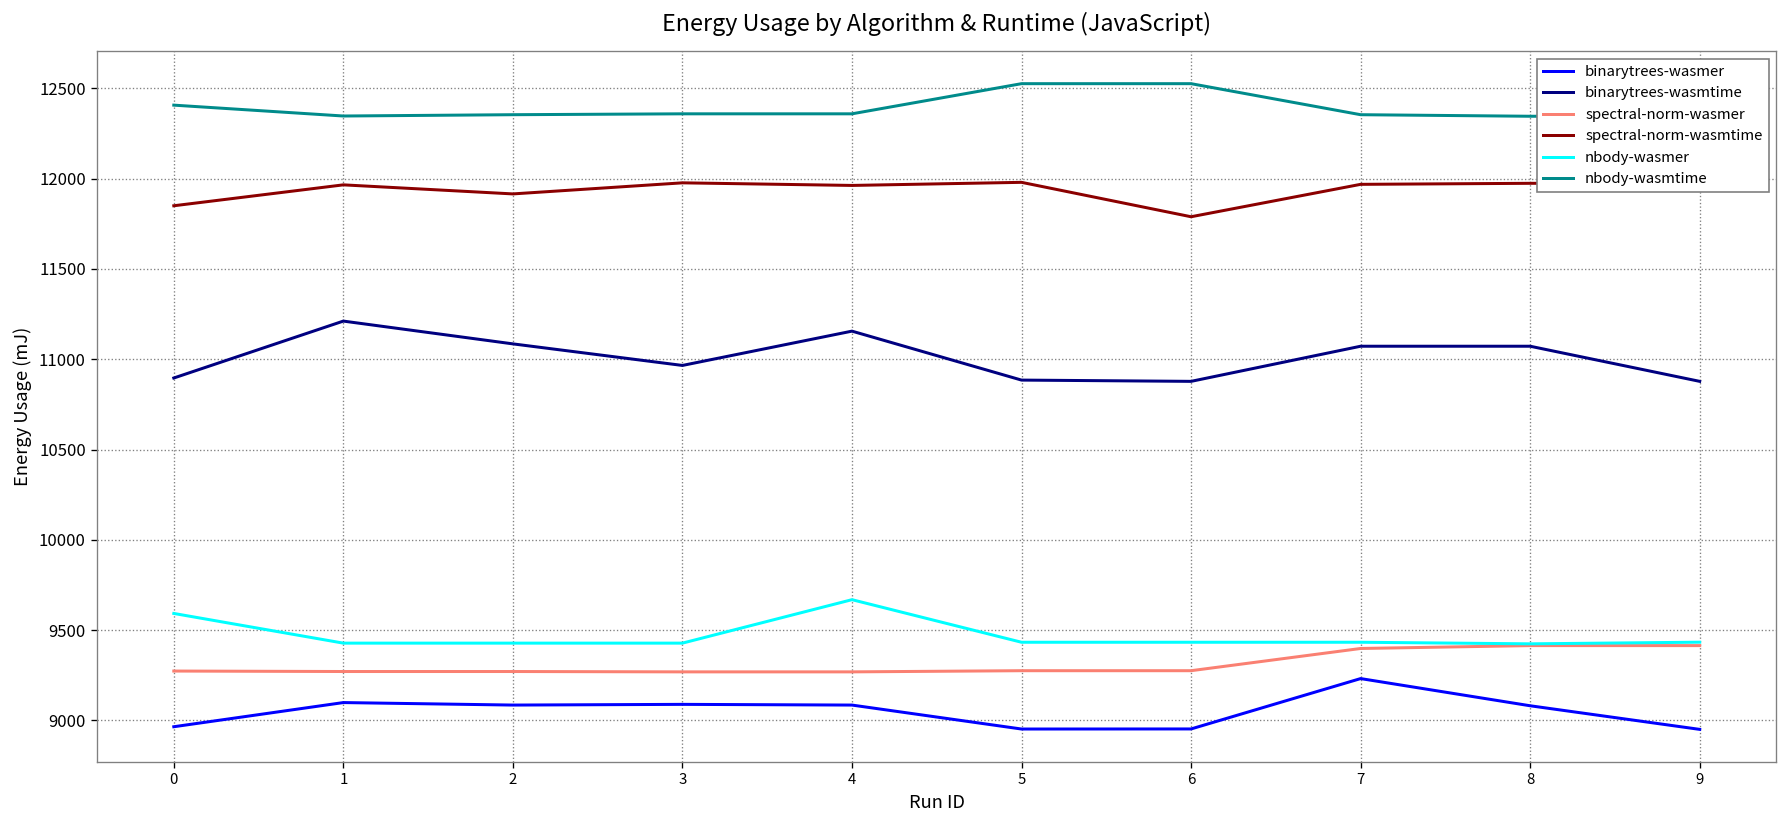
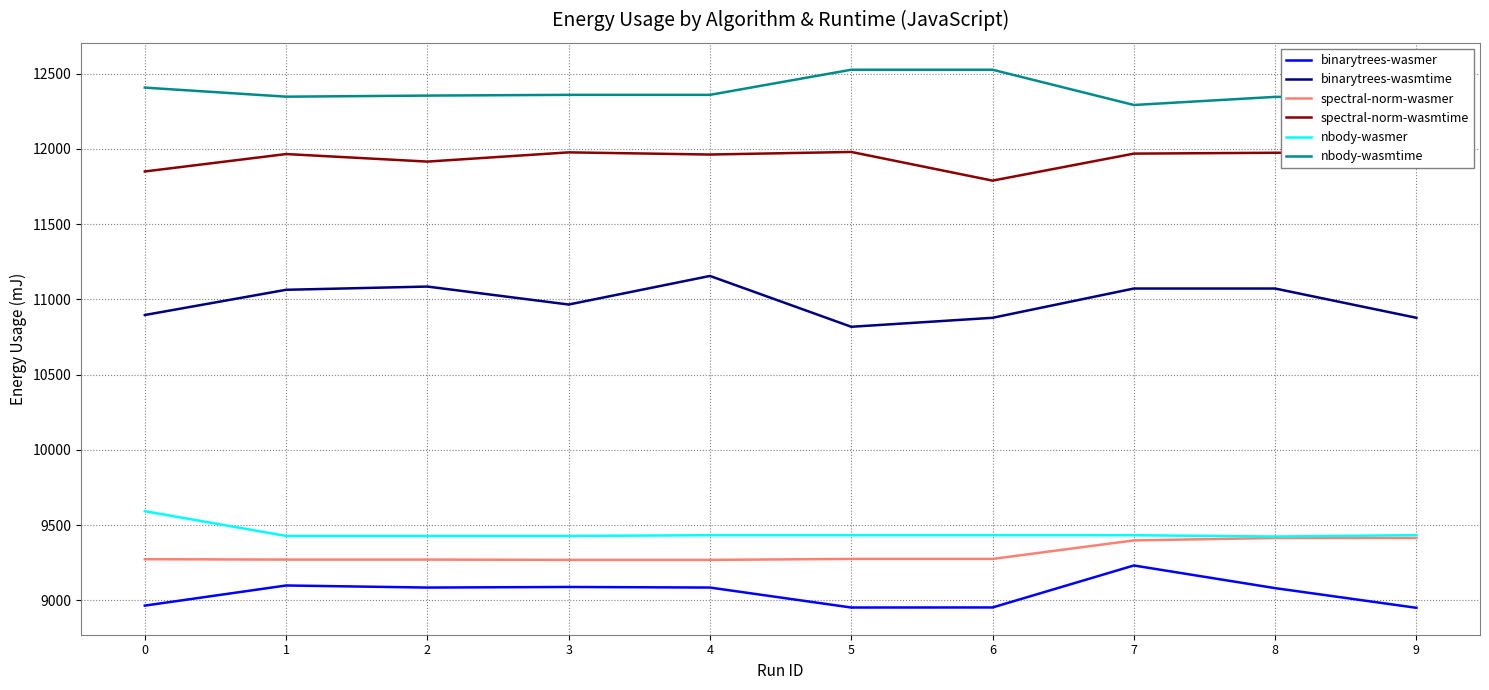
binarytrees-wasmtime, 1: 11210 -> 11060
nbody-wasmer, 4: 9670 -> 9430
binarytrees-wasmtime, 5: 10880 -> 10820
nbody-wasmtime, 7: 12350 -> 12290
